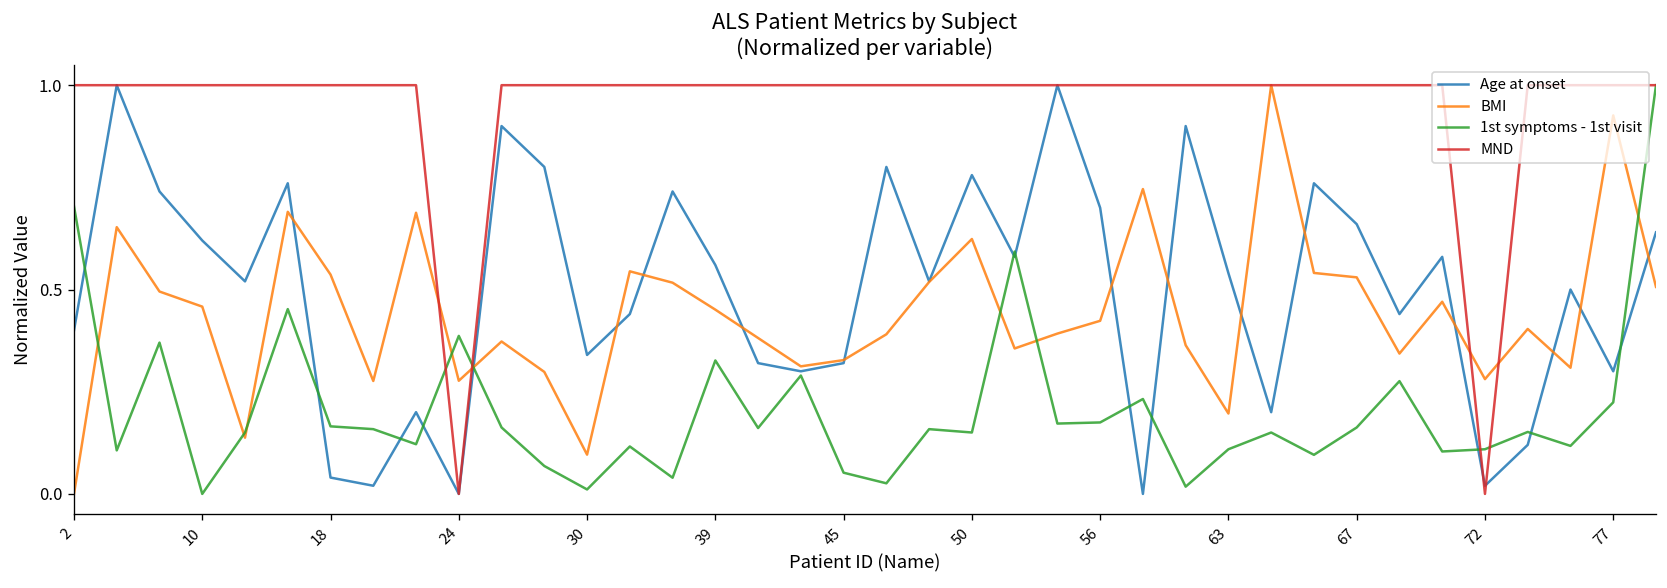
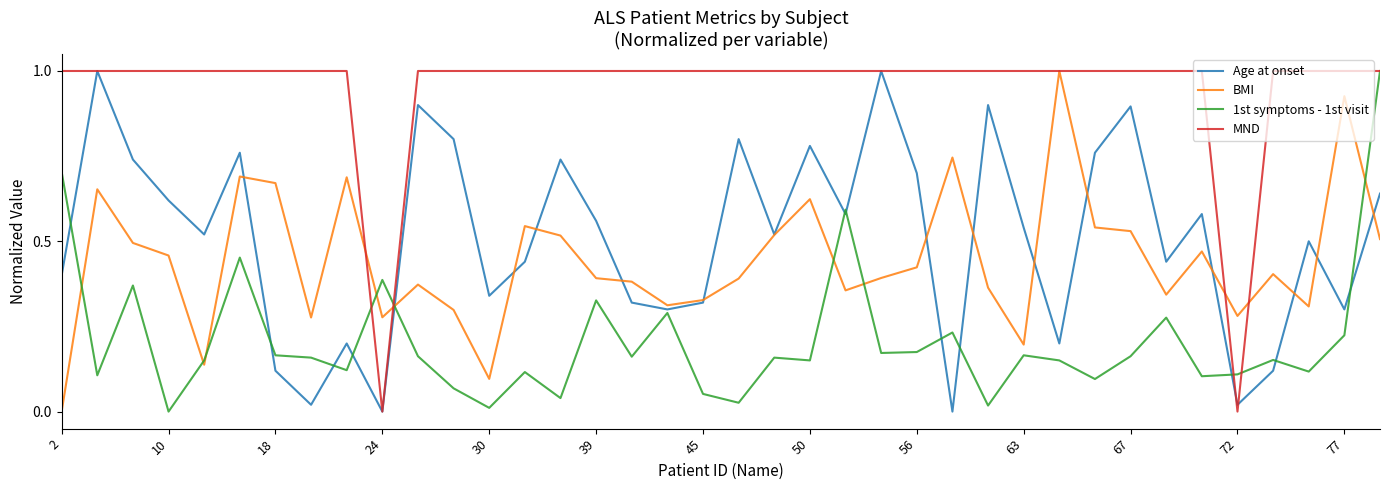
Age at onset, 18: 0.04 -> 0.12
BMI, 18: 0.54 -> 0.67
BMI, 39: 0.45 -> 0.39
1st symptoms - 1st visit, 63: 0.11 -> 0.17
Age at onset, 67: 0.66 -> 0.90
